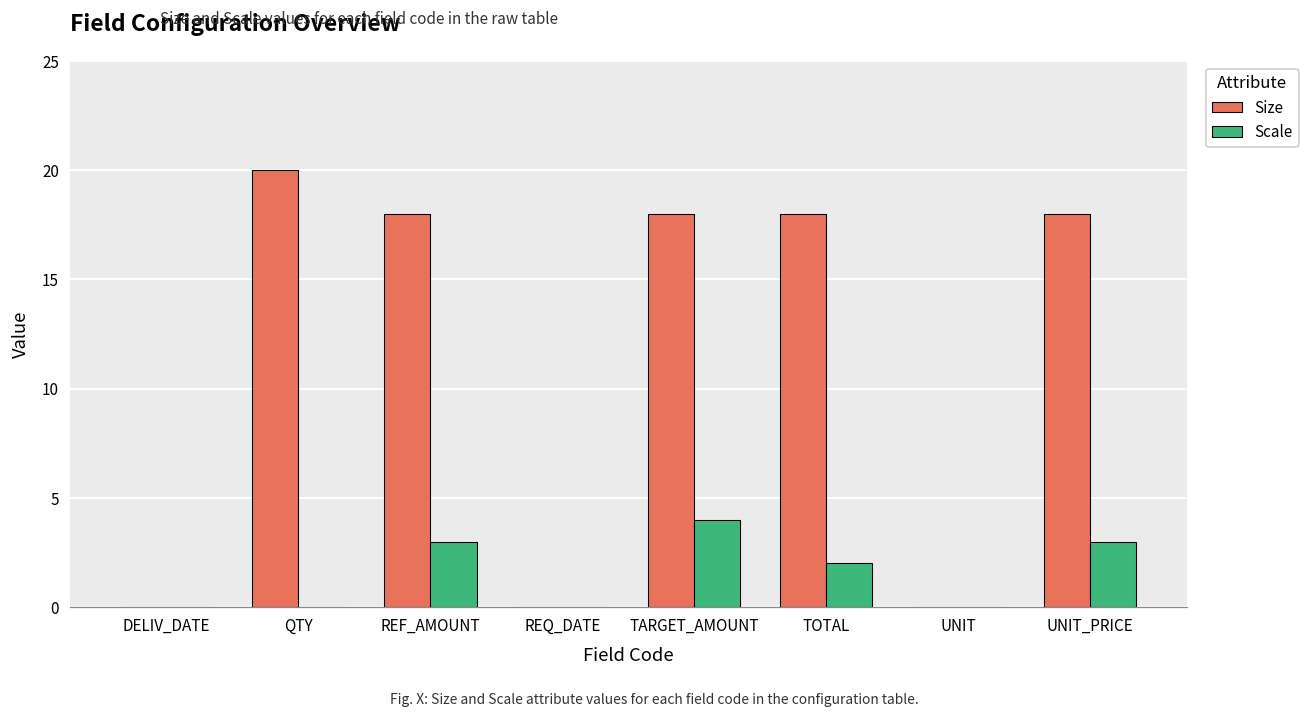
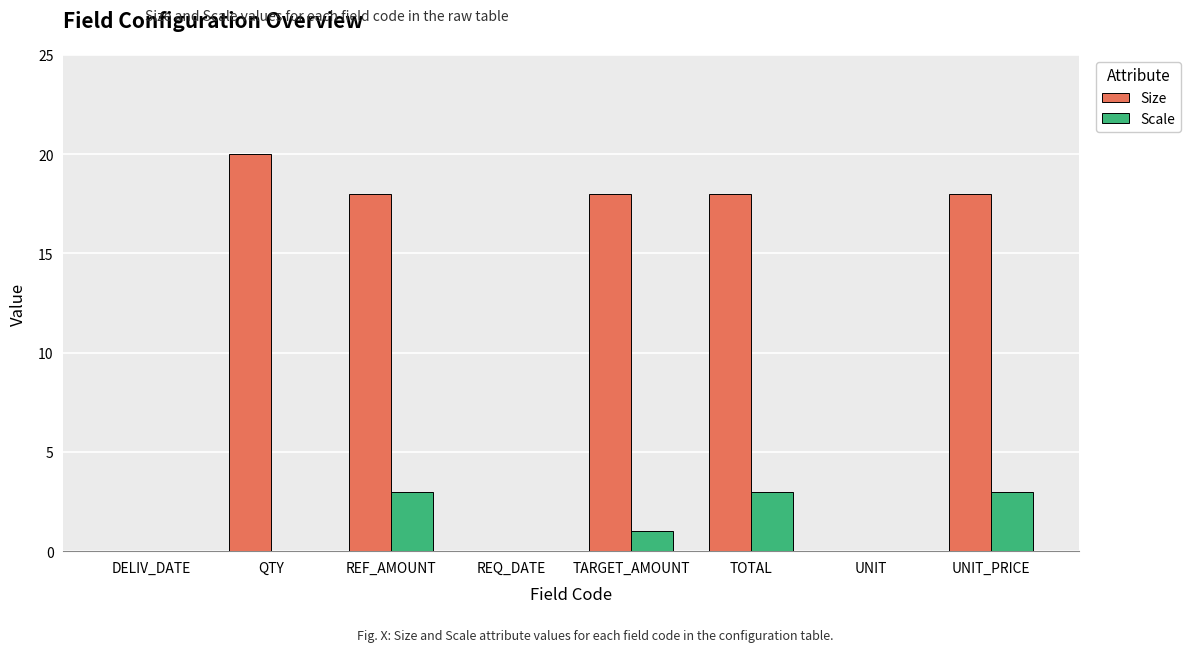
Scale, TARGET_AMOUNT: 4 -> 1
Scale, TOTAL: 2 -> 3
